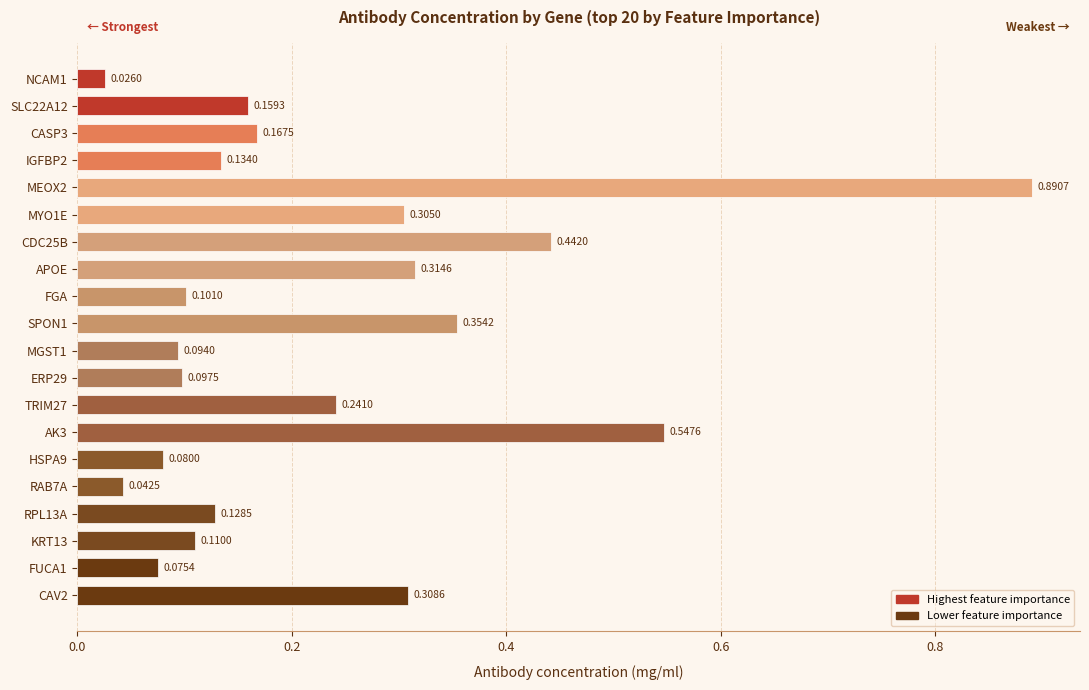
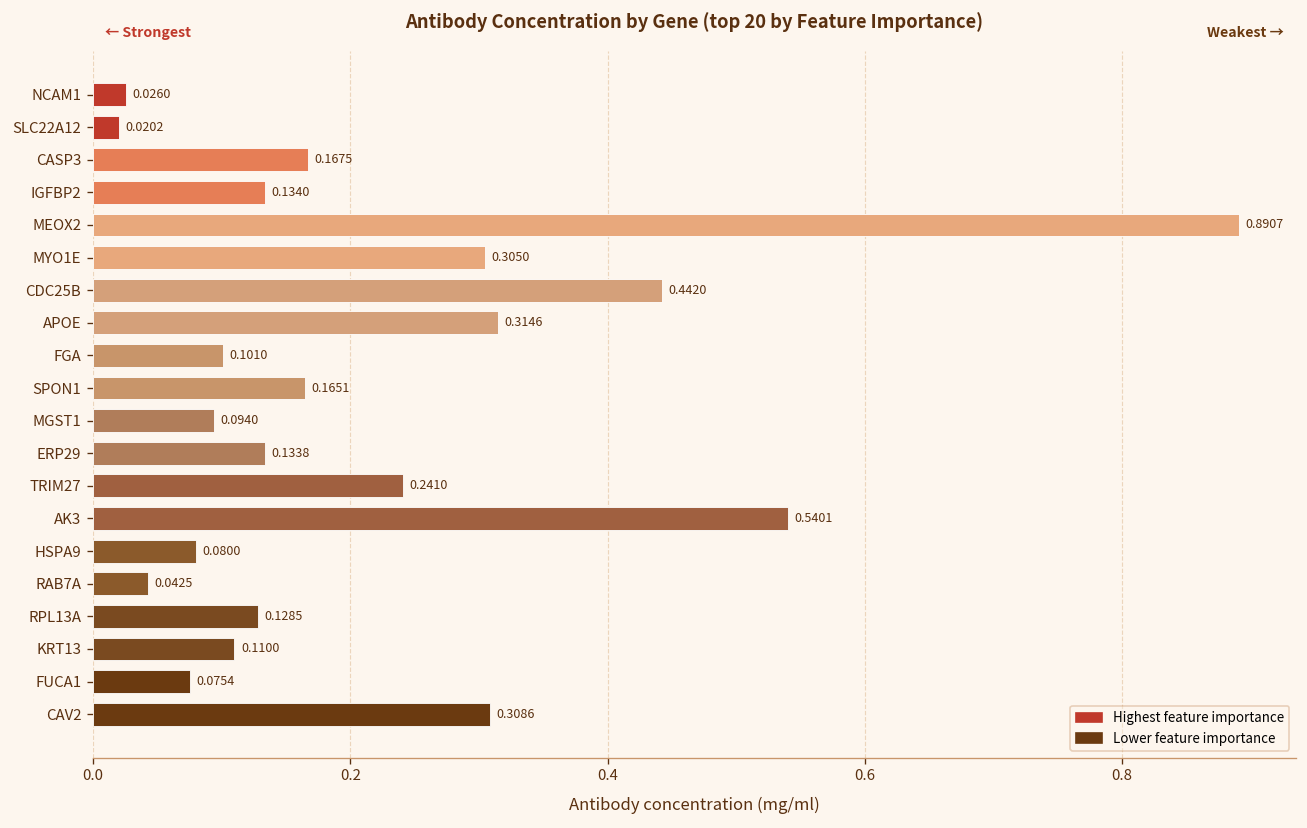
SLC22A12: 0.1593 -> 0.0202
SPON1: 0.3542 -> 0.1651
ERP29: 0.0975 -> 0.1338
AK3: 0.5476 -> 0.5401
